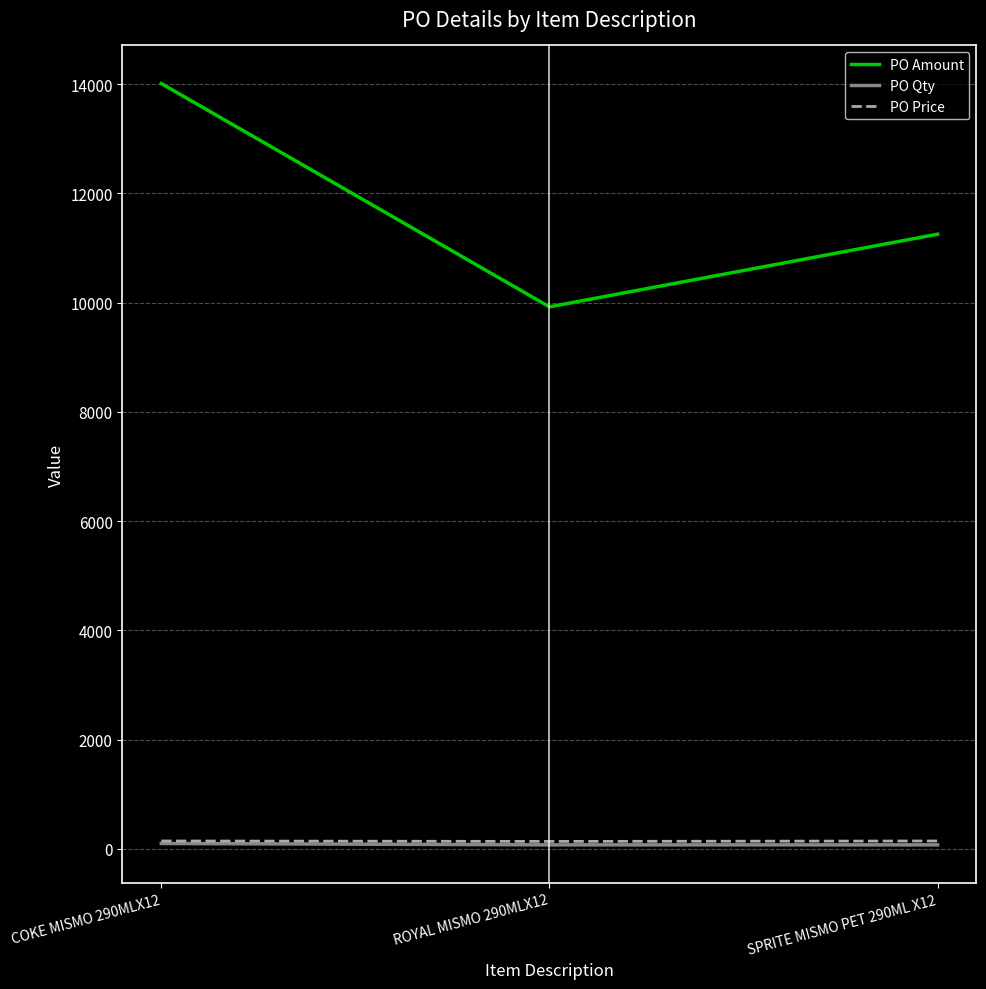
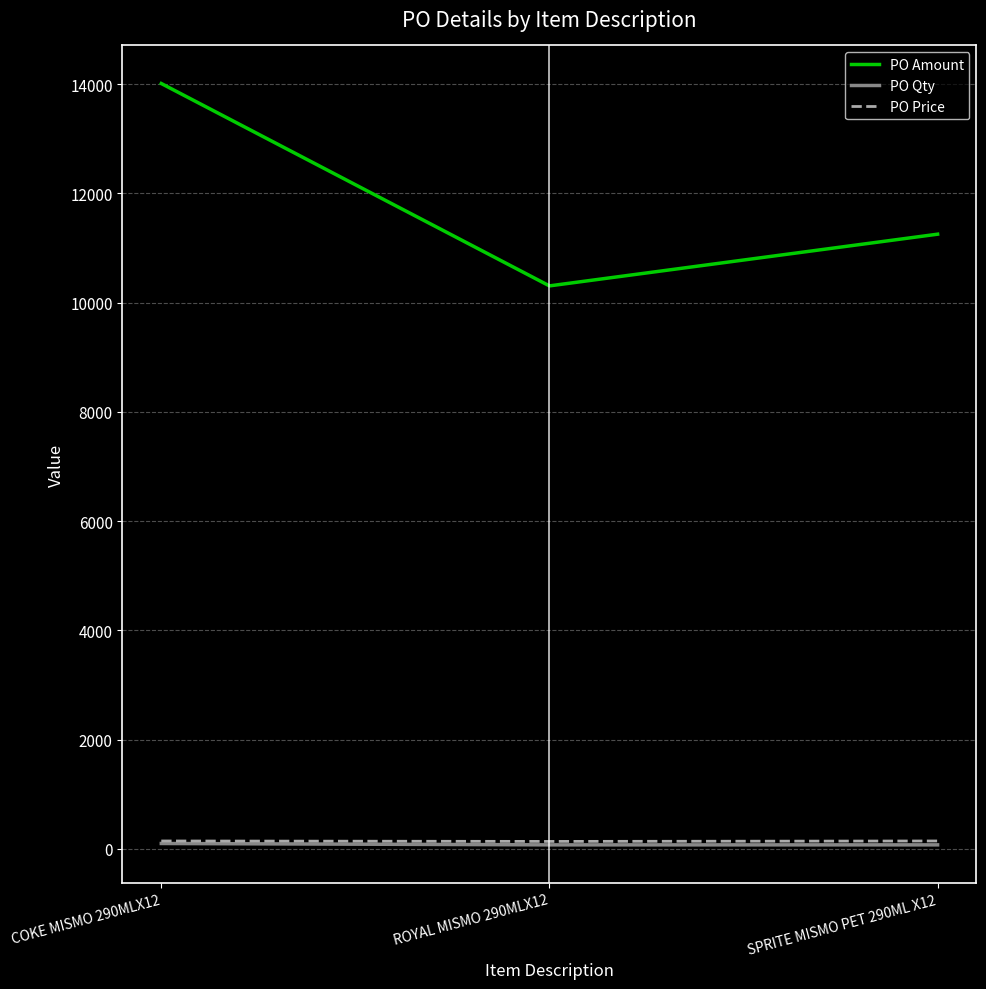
PO Amount, ROYAL MISMO 290MLX12: 9900 -> 10300
